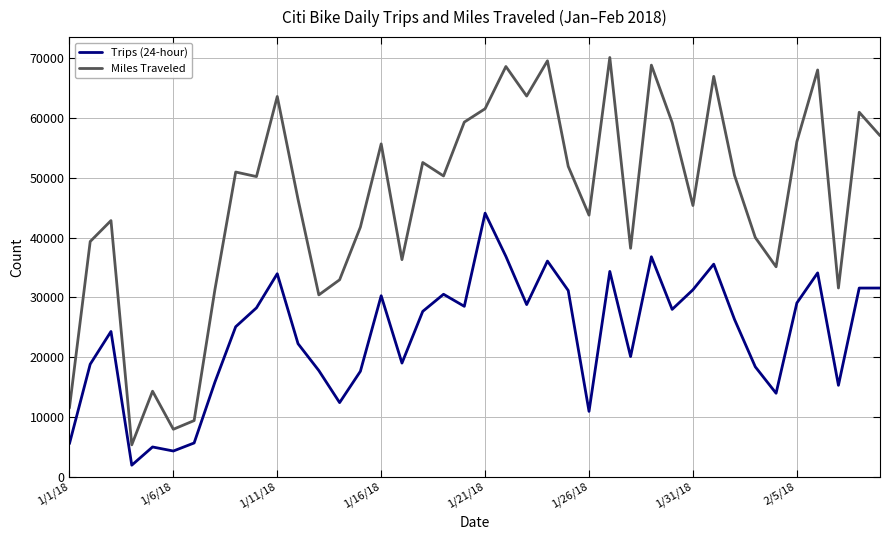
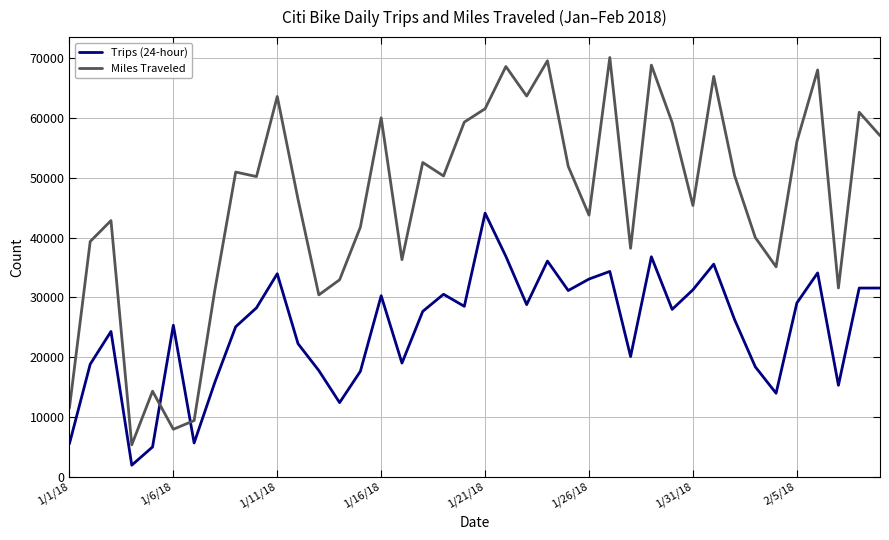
Trips (24-hour), 1/6/18: 4000 -> 25000
Miles Traveled, 1/16/18: 56000 -> 60000
Trips (24-hour), 1/26/18: 11000 -> 33000
